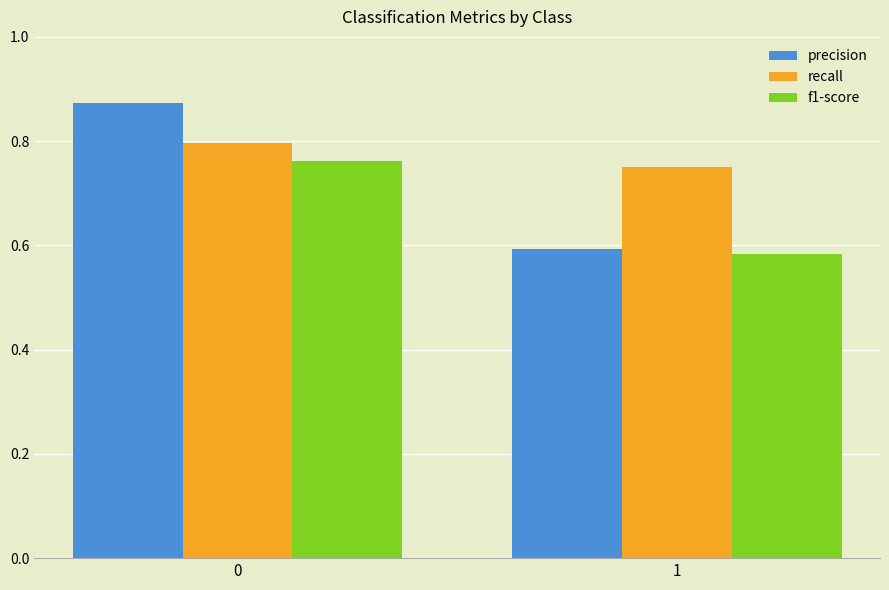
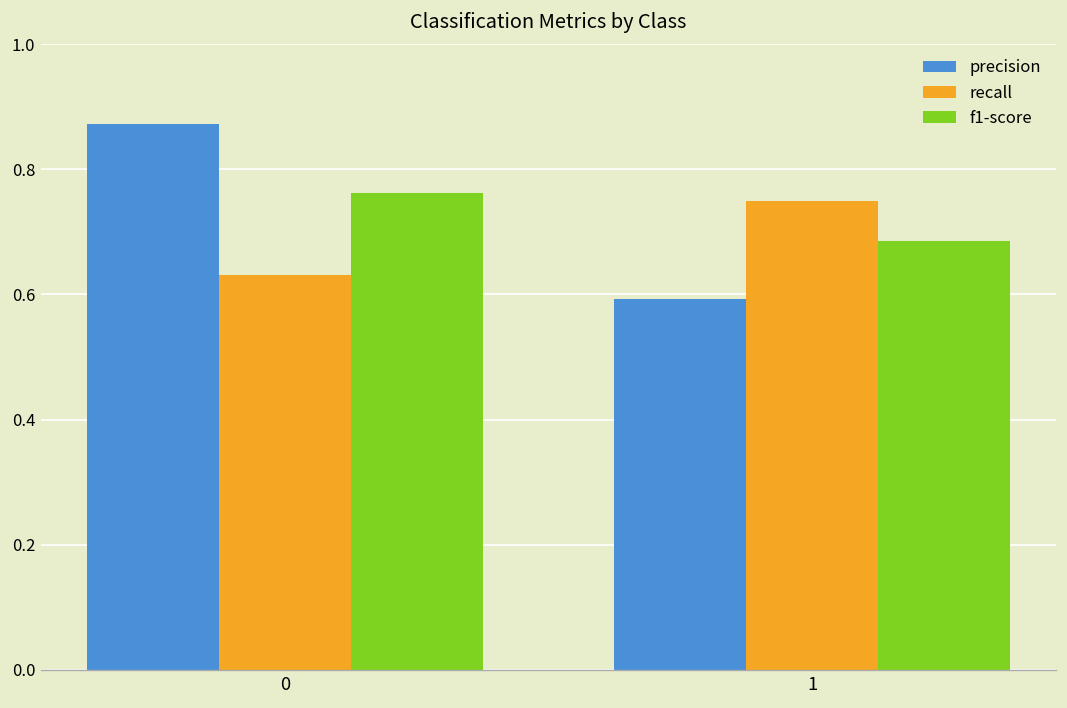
recall, 0: 0.80 -> 0.63
f1-score, 1: 0.58 -> 0.69
